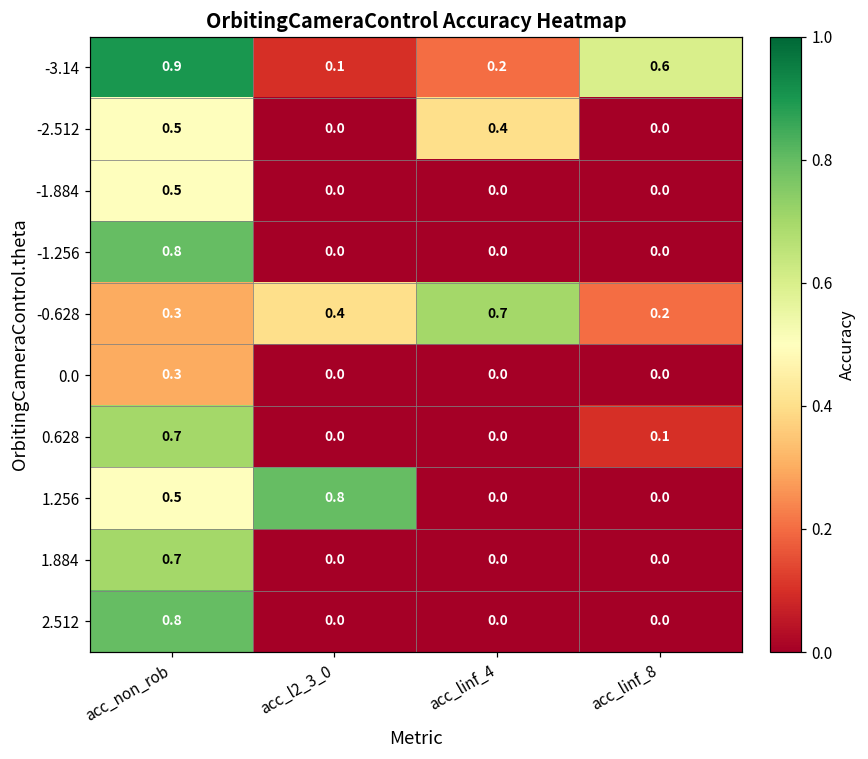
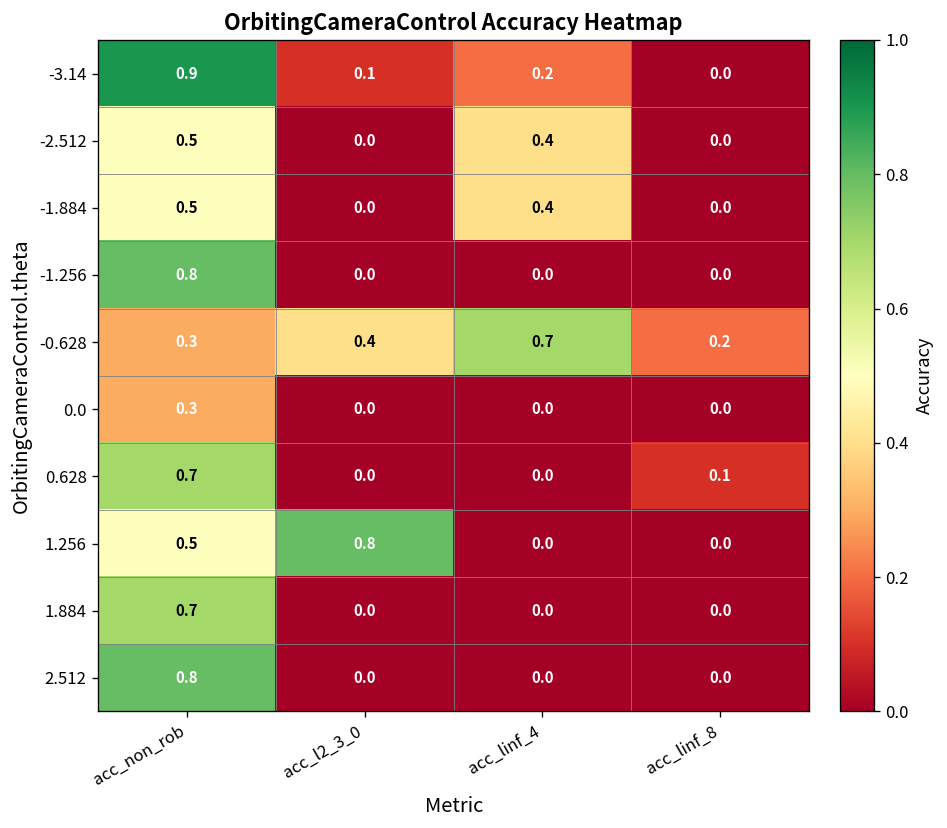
-3.14, acc_linf_8: 0.6 -> 0.0
-1.884, acc_linf_4: 0.0 -> 0.4
